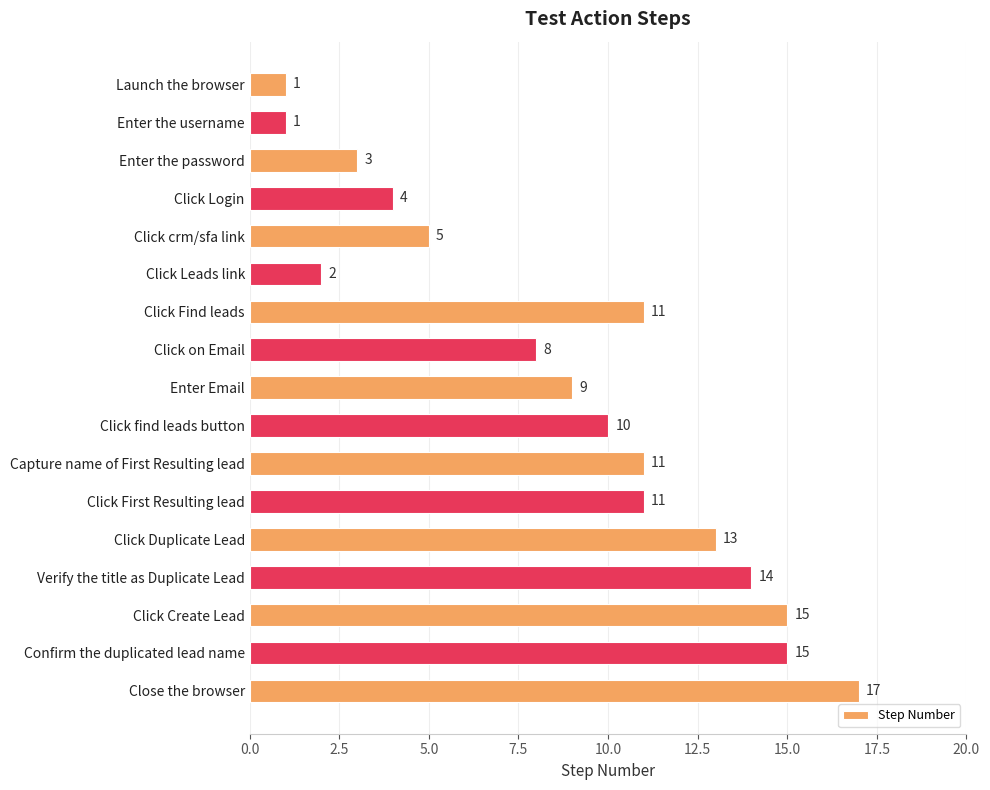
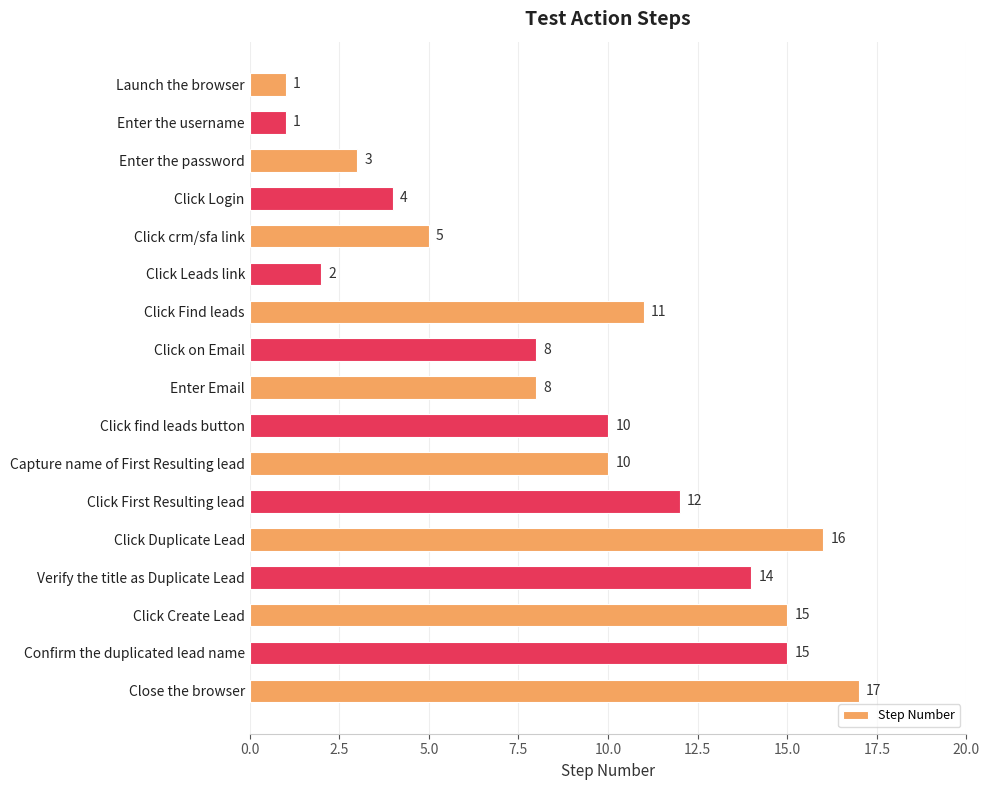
Enter Email: 9 -> 8
Capture name of First Resulting lead: 11 -> 10
Click First Resulting lead: 11 -> 12
Click Duplicate Lead: 13 -> 16
